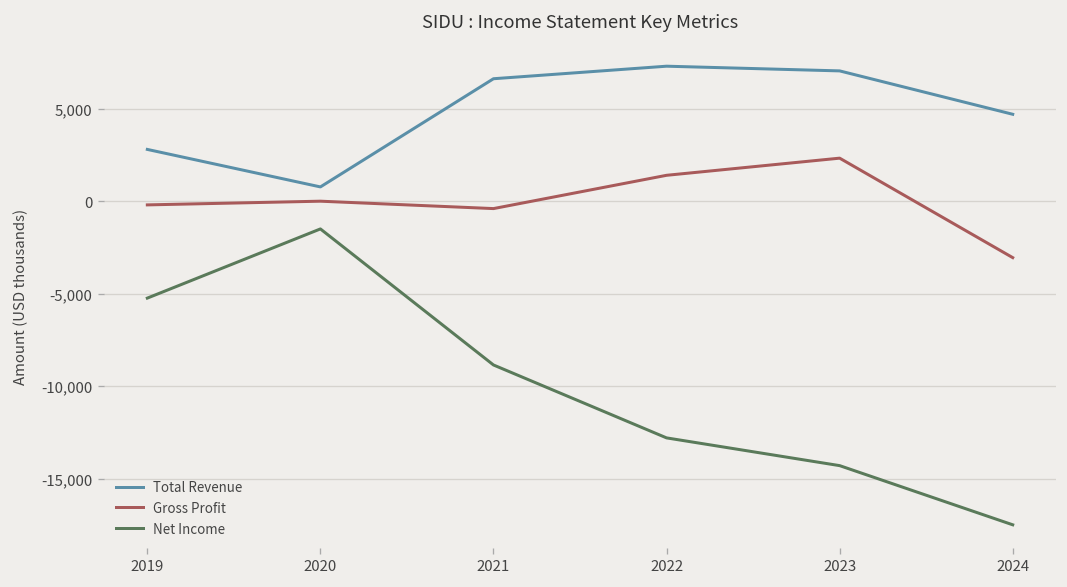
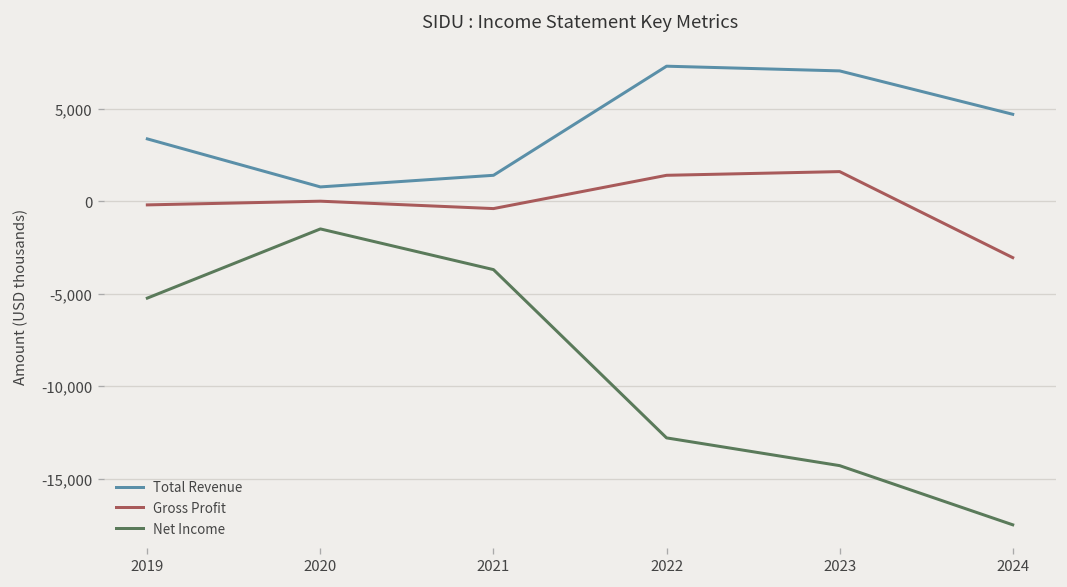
Total Revenue, 2019: 2,800 -> 3,400
Total Revenue, 2021: 6,600 -> 1,400
Net Income, 2021: -8,900 -> -3,700
Gross Profit, 2023: 2,300 -> 1,600
